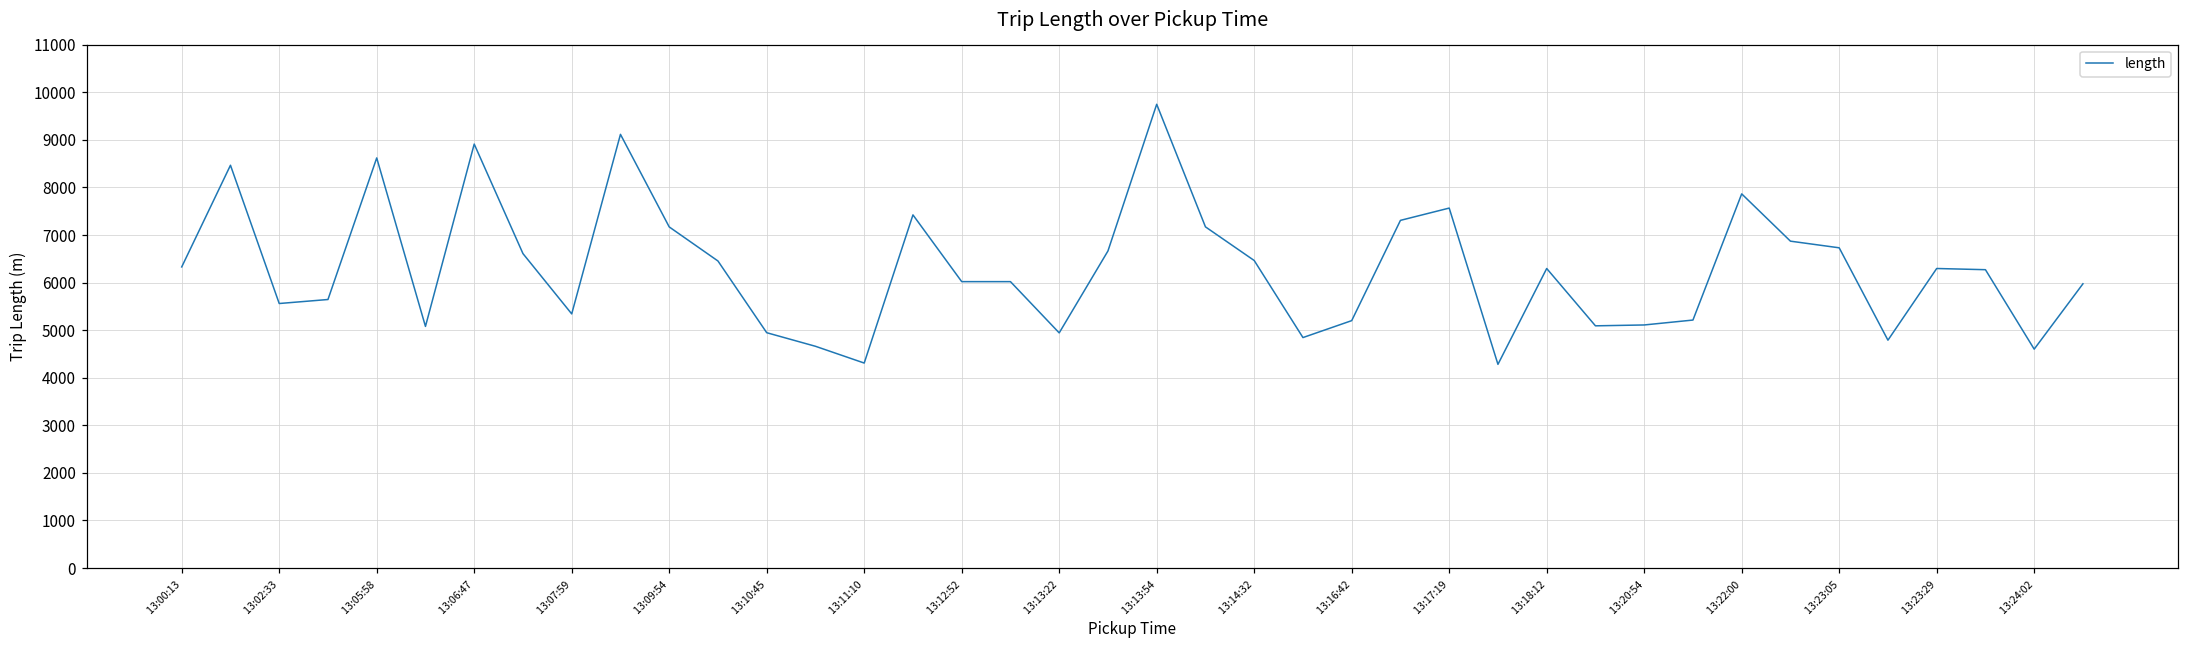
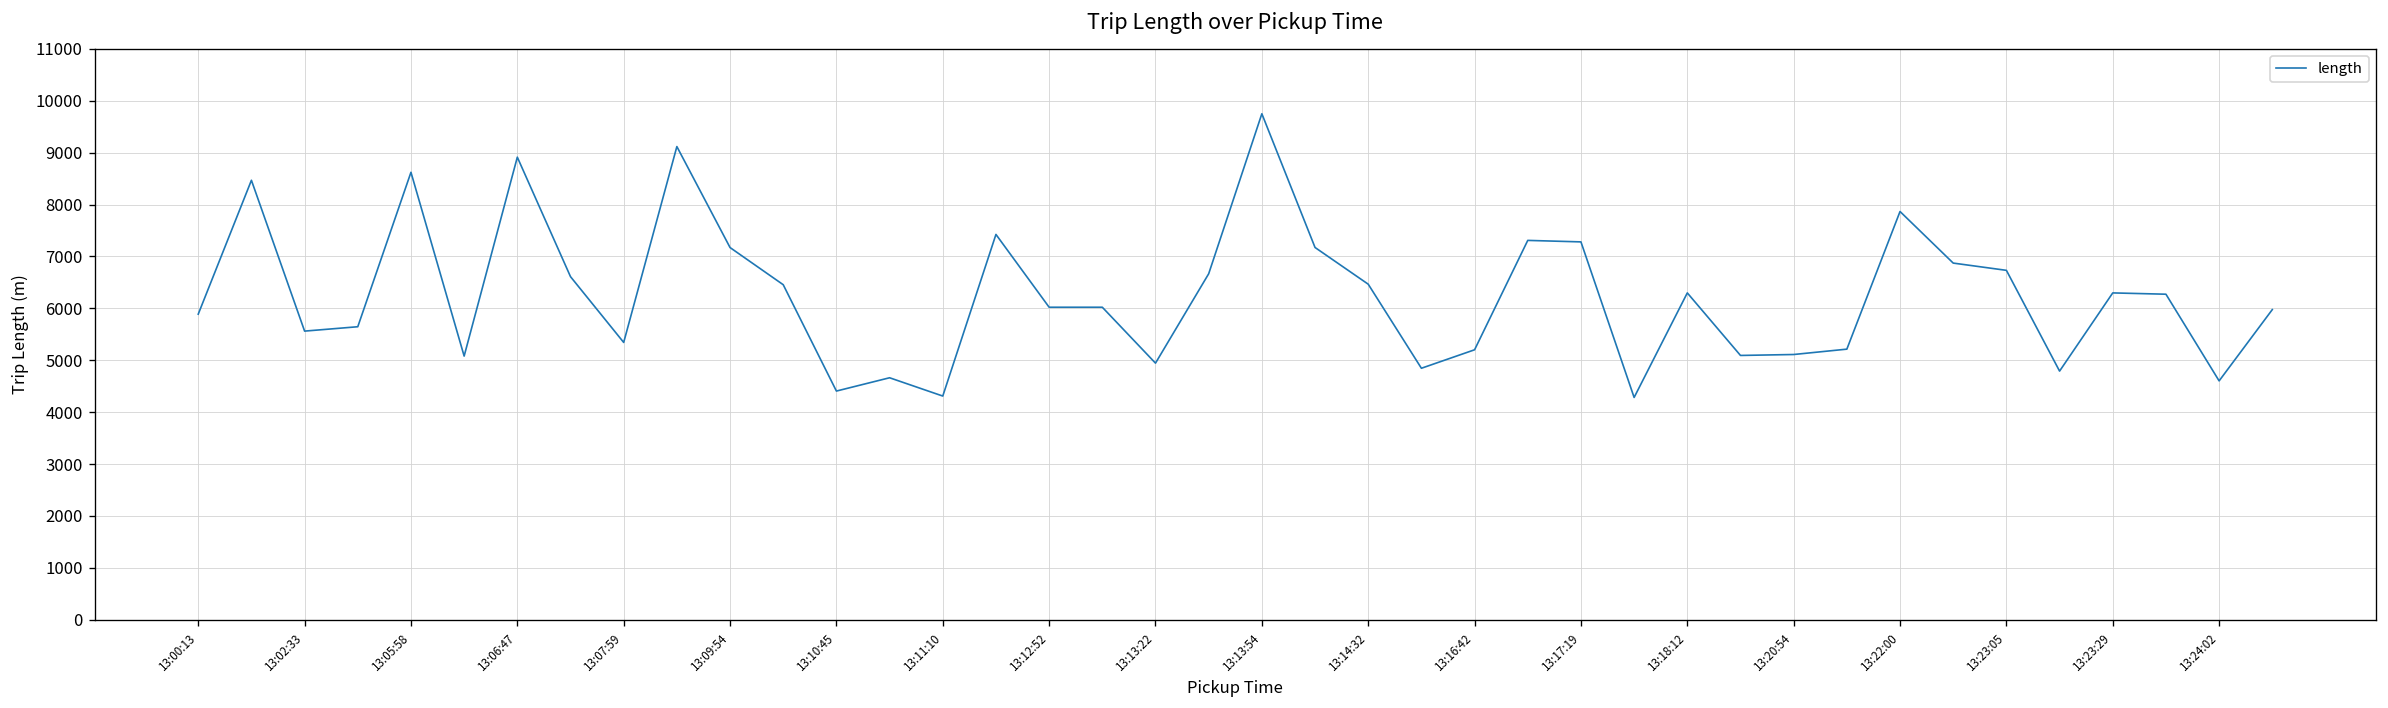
13:00:13: 6300 -> 5900
13:10:45: 4900 -> 4400
13:17:19: 7600 -> 7300
